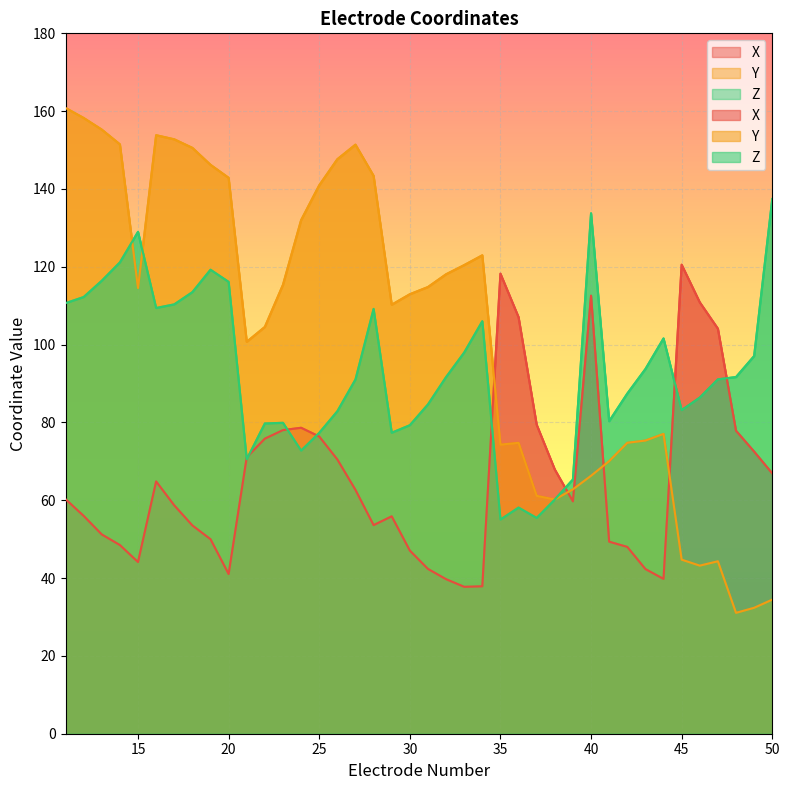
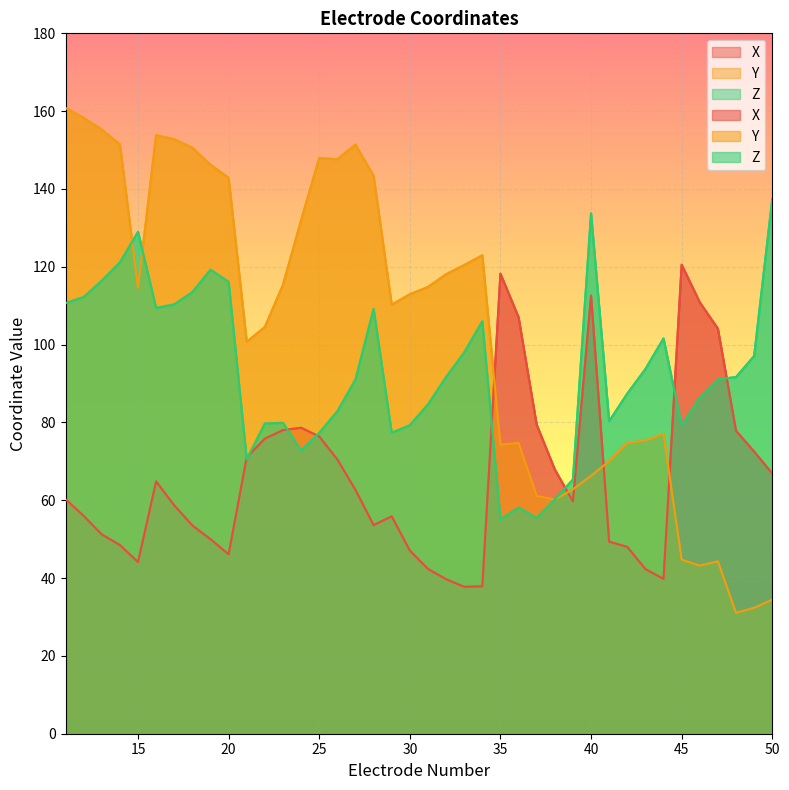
X, 20: 41 -> 46
Y, 25: 141 -> 148
Z, 45: 83 -> 79
